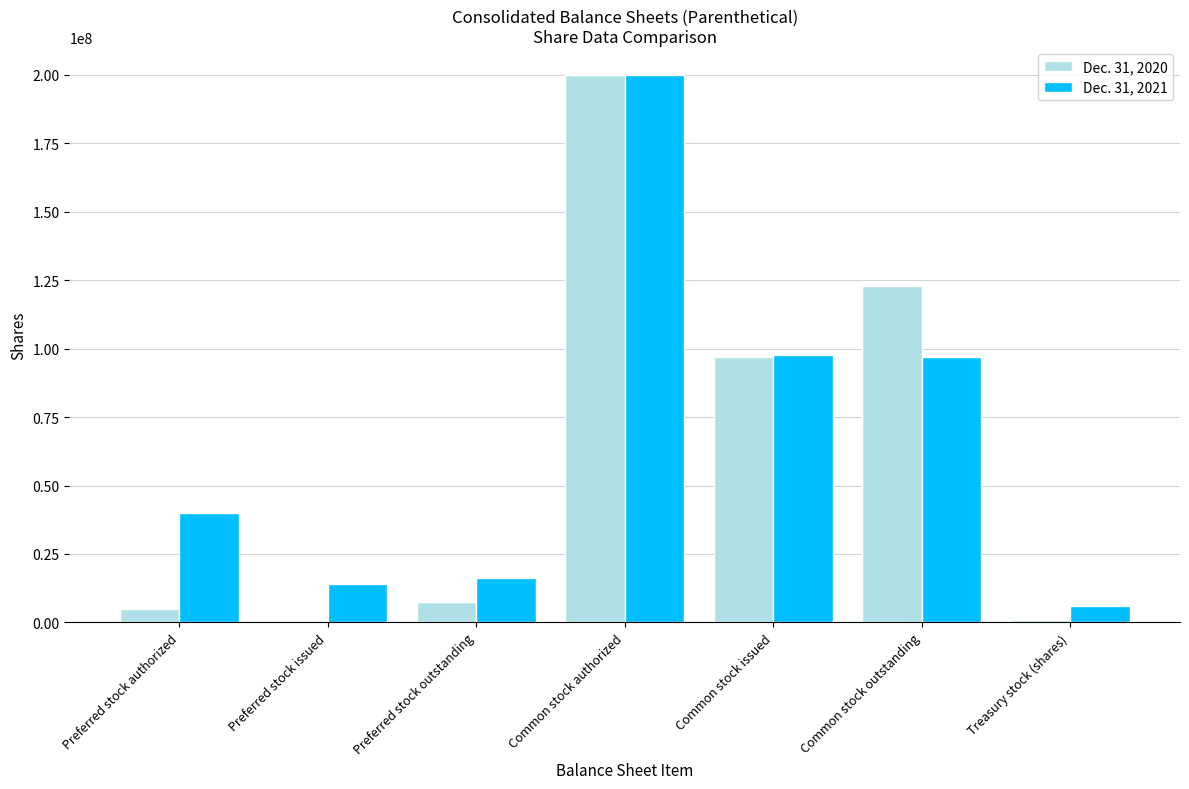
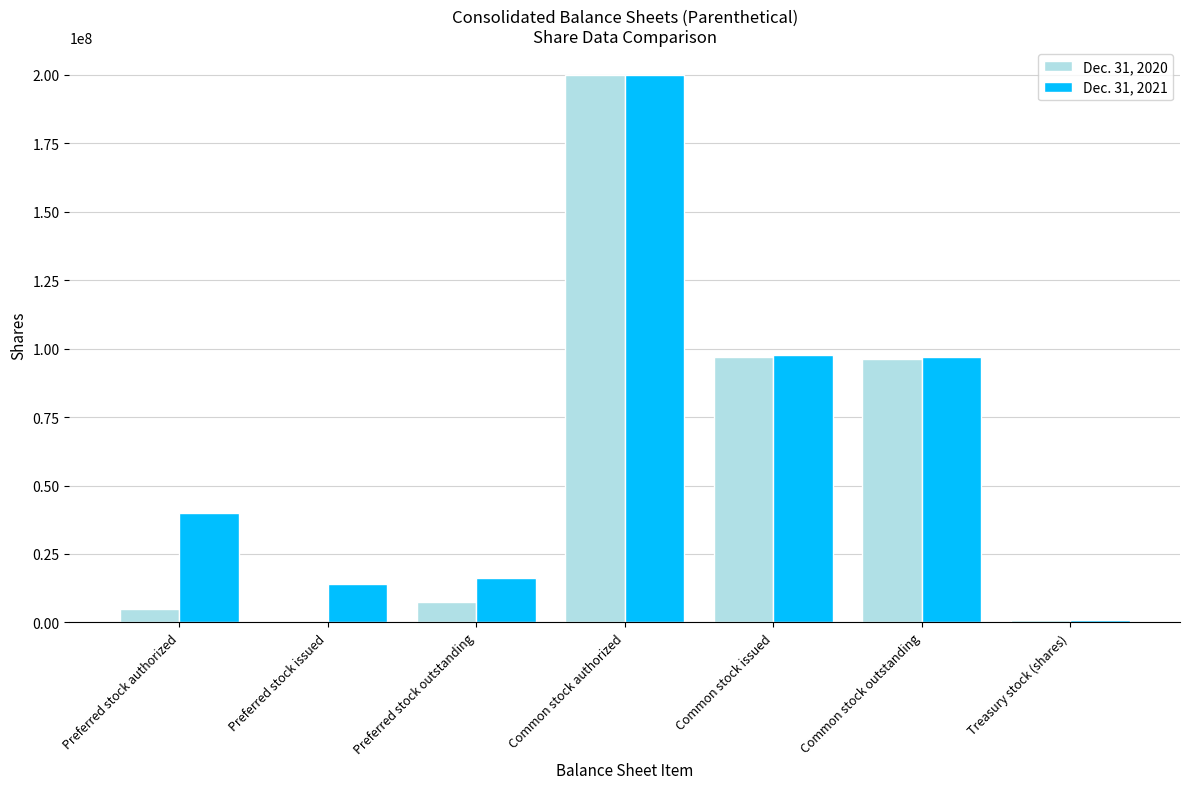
Dec. 31, 2020, Common stock outstanding: 123000000 -> 96000000
Dec. 31, 2021, Treasury stock (shares): 6000000 -> 1000000
